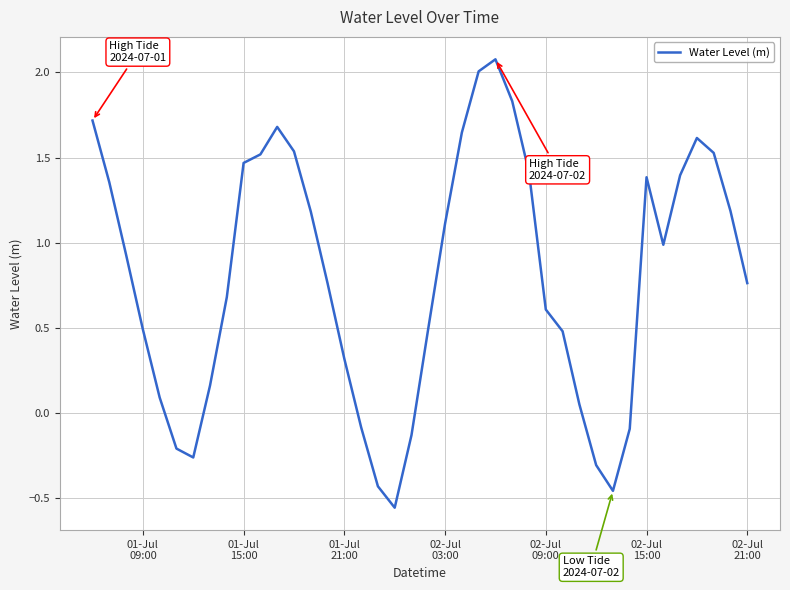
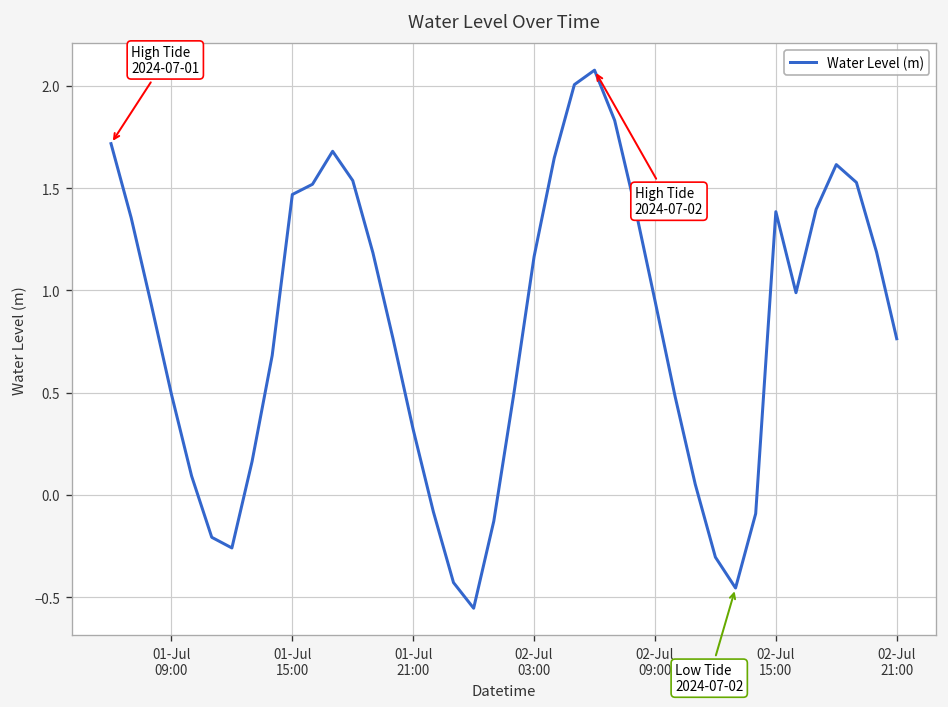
02-Jul 03:00: 1.11 -> 1.16
02-Jul 09:00: 0.61 -> 0.95
